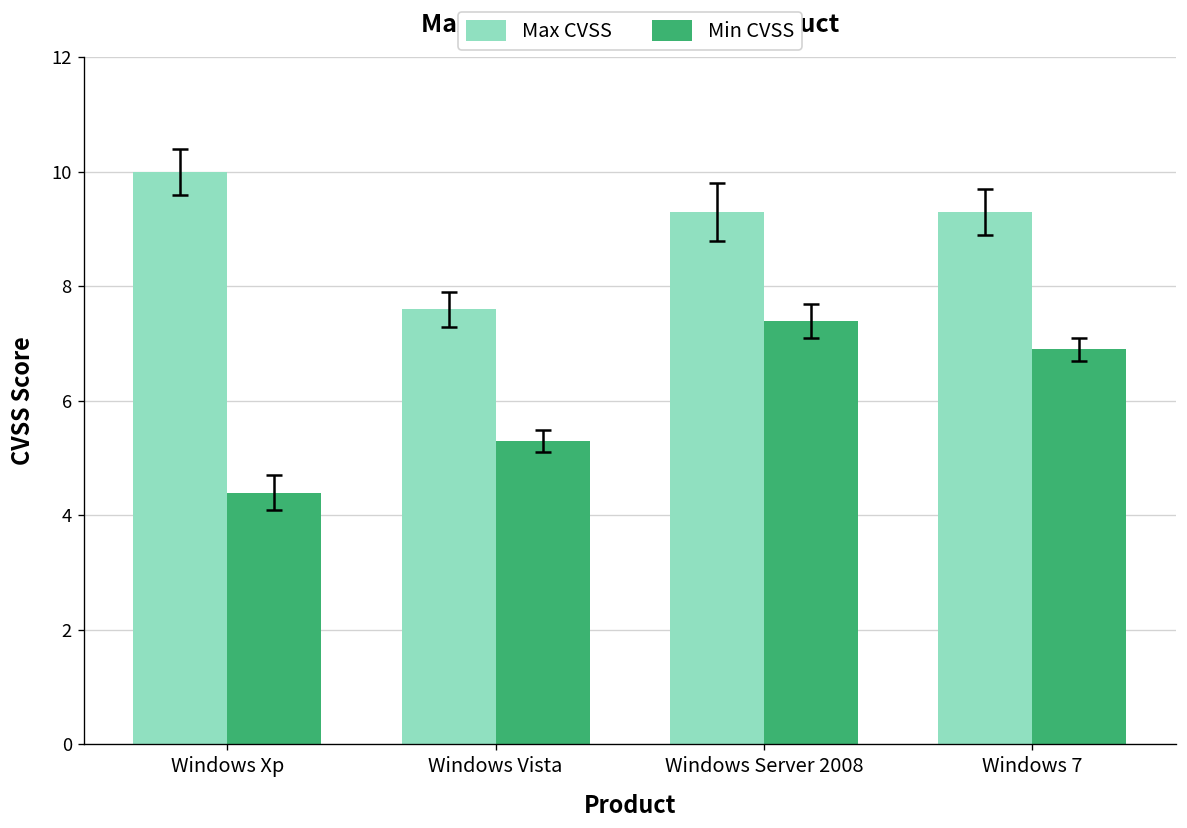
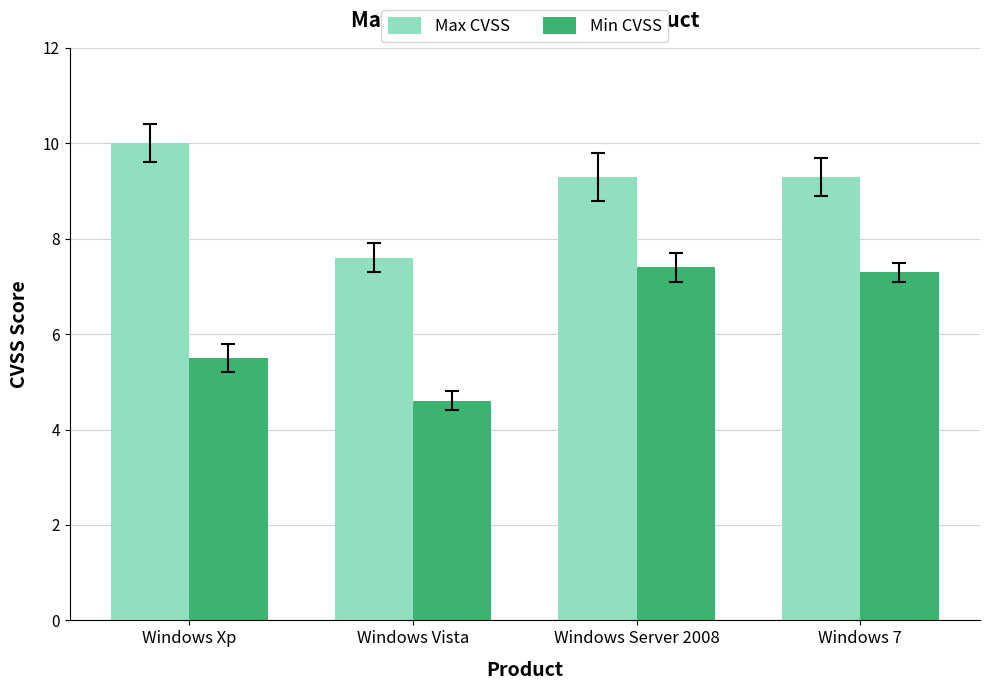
Min CVSS, Windows Xp: 4.4 -> 5.5
Min CVSS, Windows Vista: 5.3 -> 4.6
Min CVSS, Windows 7: 6.9 -> 7.3
